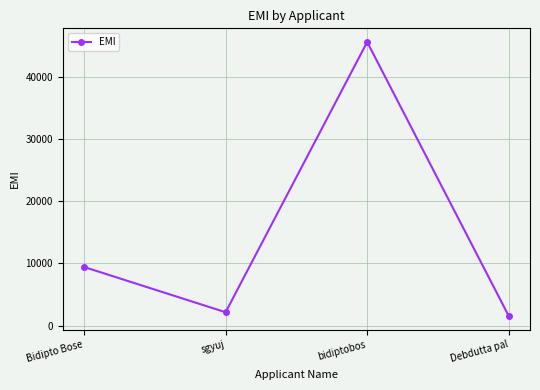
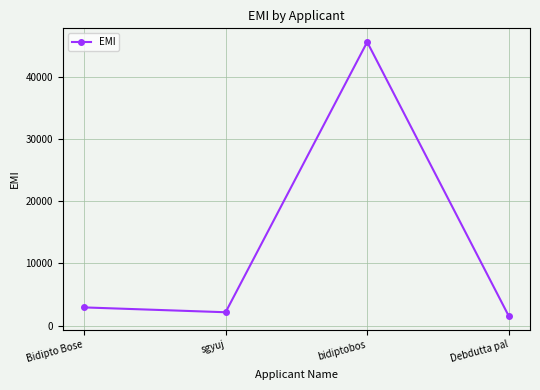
Bidipto Bose: 9000 -> 3000
